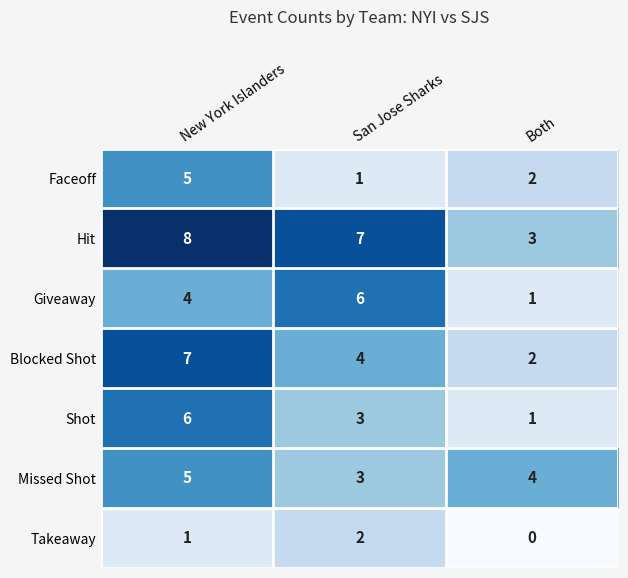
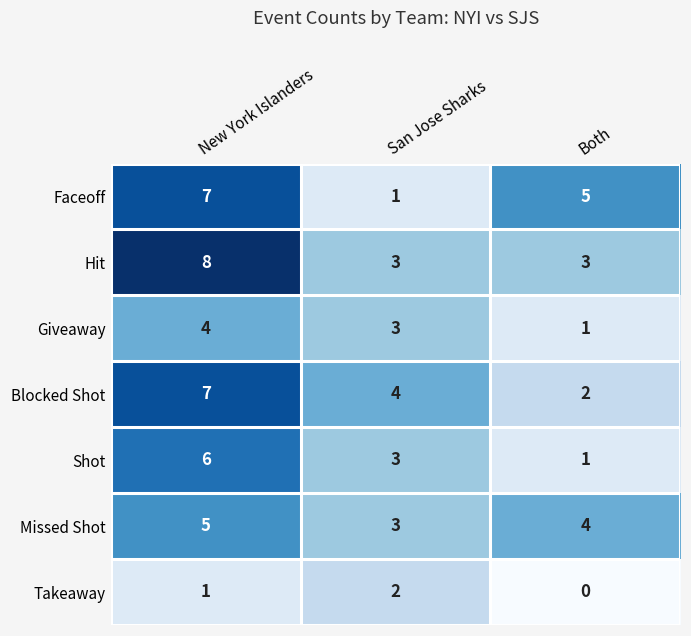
Faceoff, New York Islanders: 5 -> 7
Faceoff, Both: 2 -> 5
Hit, San Jose Sharks: 7 -> 3
Giveaway, San Jose Sharks: 6 -> 3
